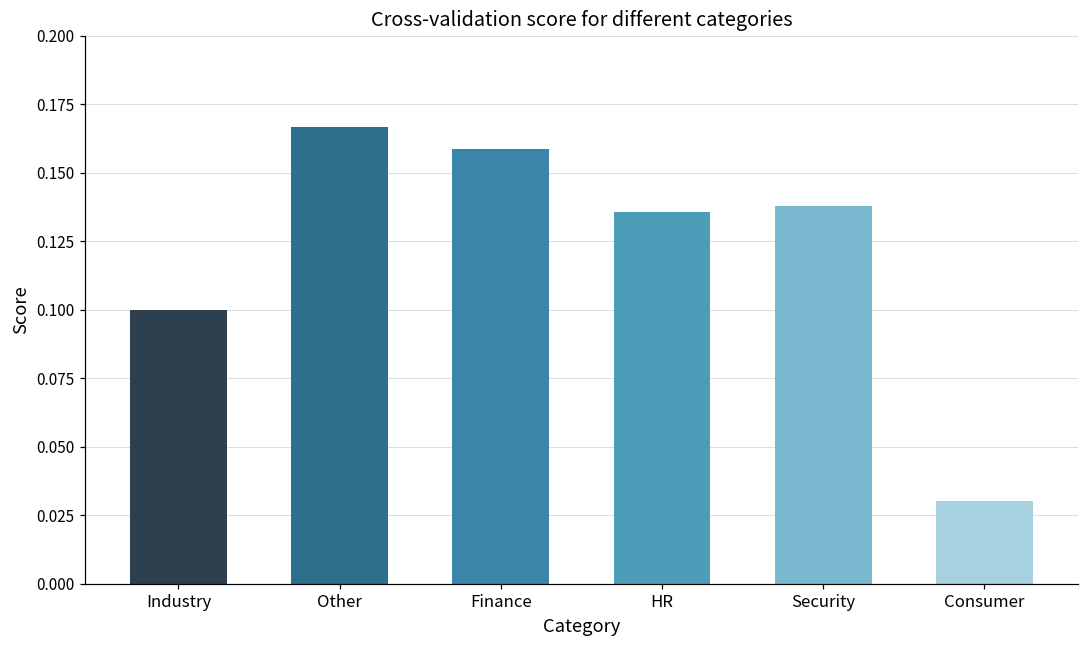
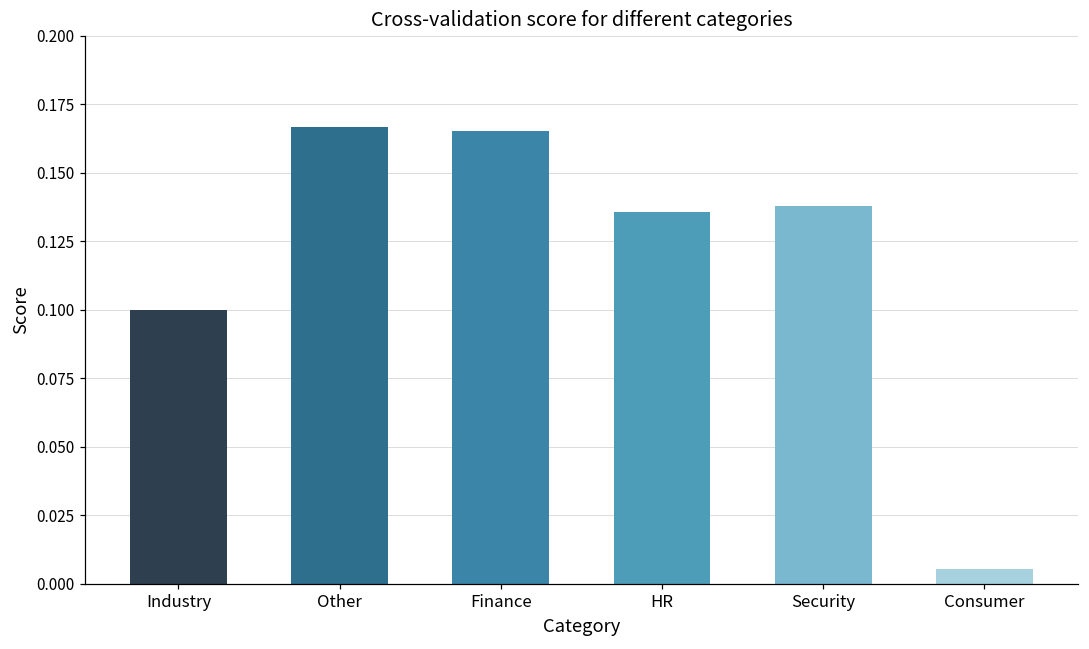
Finance: 0.158 -> 0.165
Consumer: 0.030 -> 0.005
